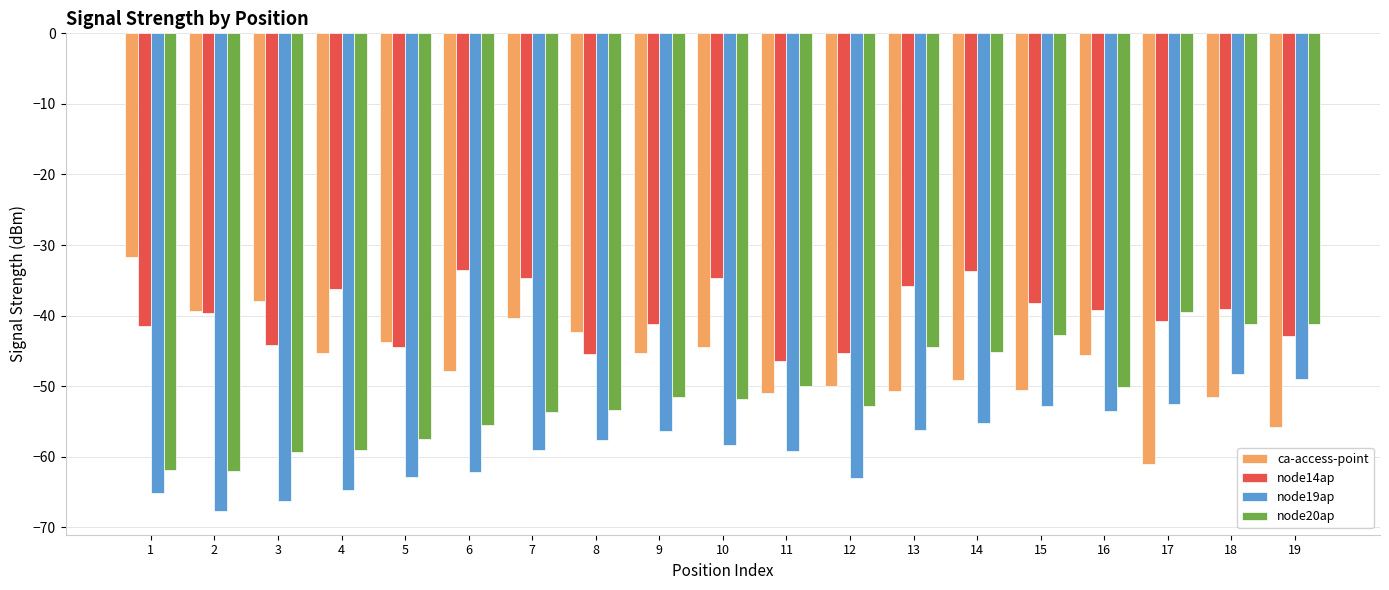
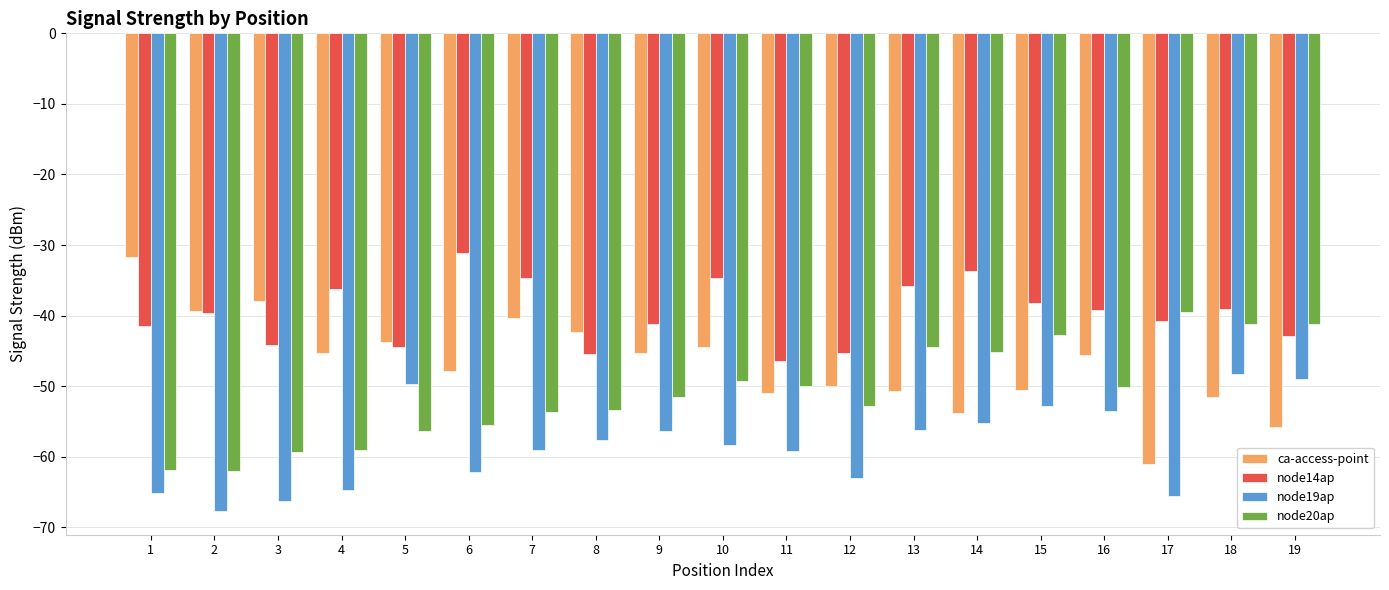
node19ap, 5: -63 -> -50
node20ap, 5: -58 -> -56
node14ap, 6: -34 -> -31
node20ap, 10: -52 -> -49
ca-access-point, 14: -49 -> -54
node19ap, 17: -53 -> -66
